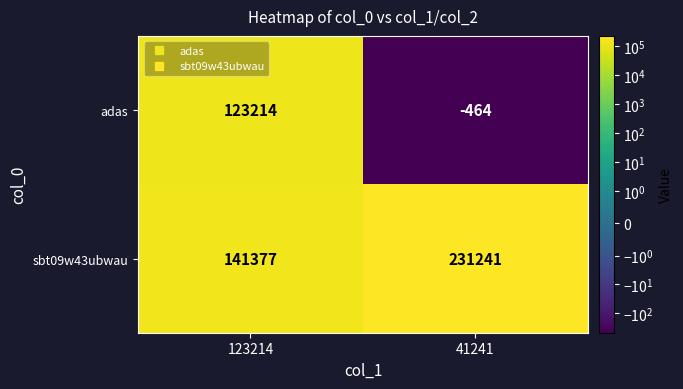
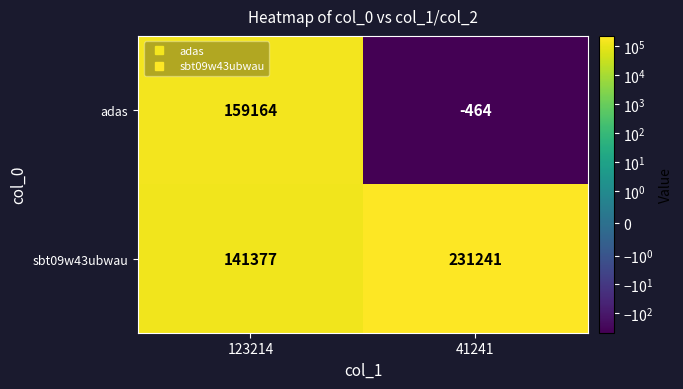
adas, 123214: 123214 -> 159164
